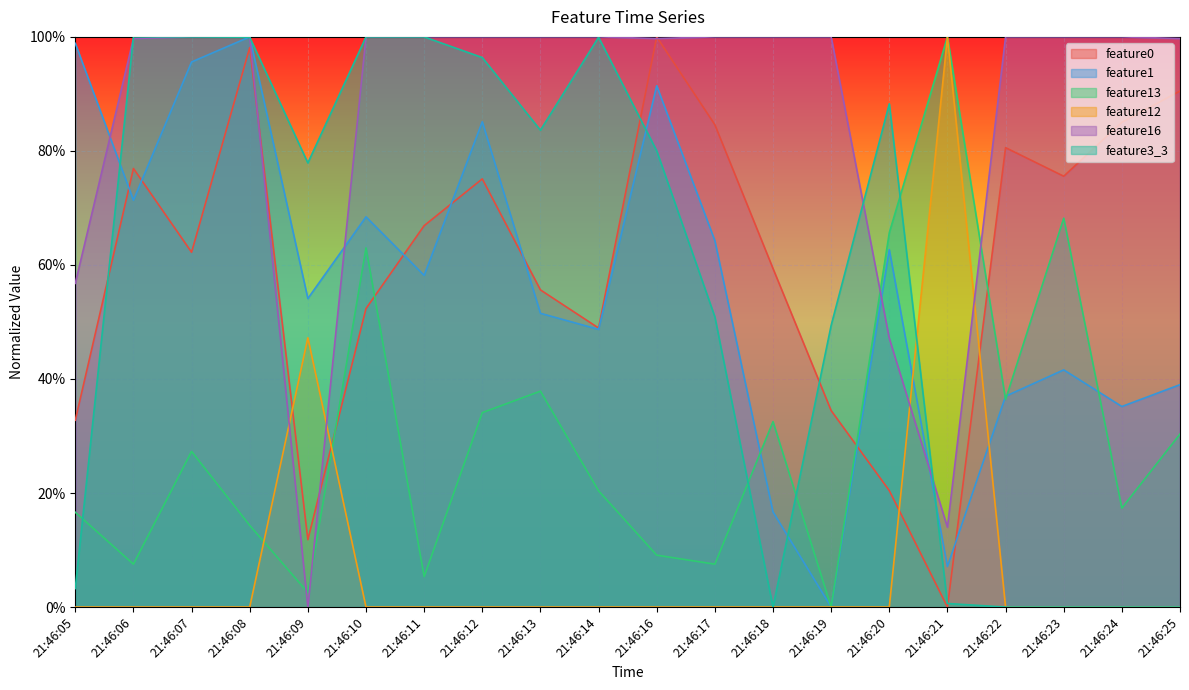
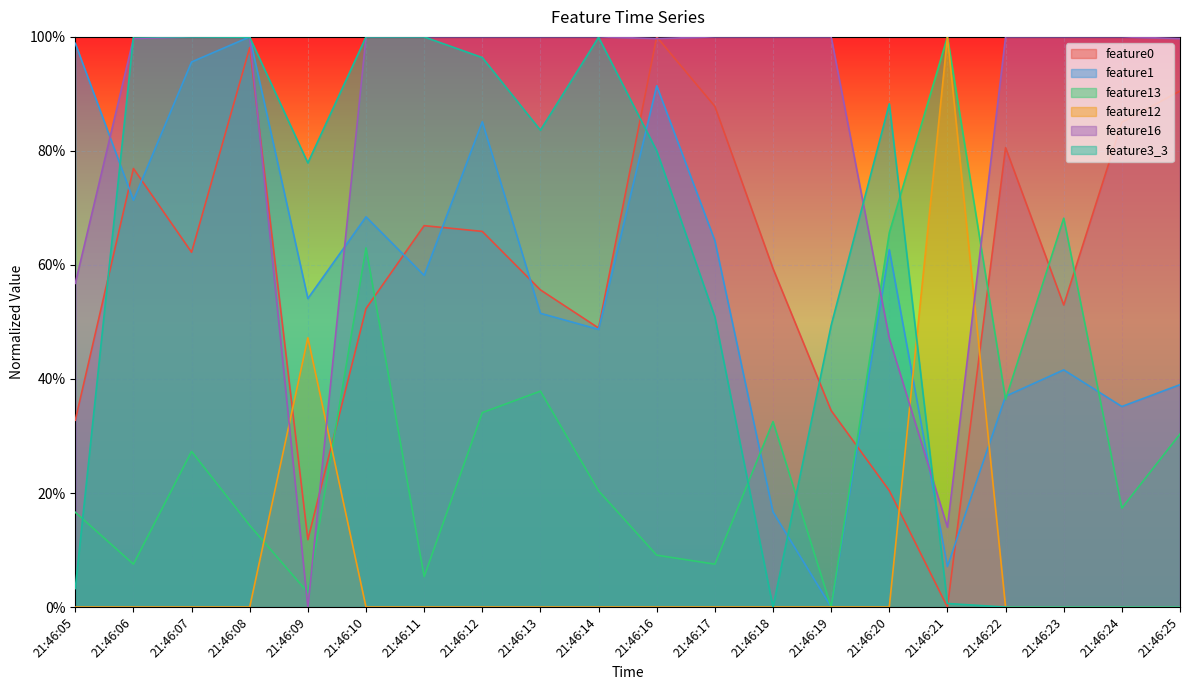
feature0, 21:46:12: 75% -> 66%
feature0, 21:46:17: 85% -> 88%
feature0, 21:46:23: 76% -> 53%
